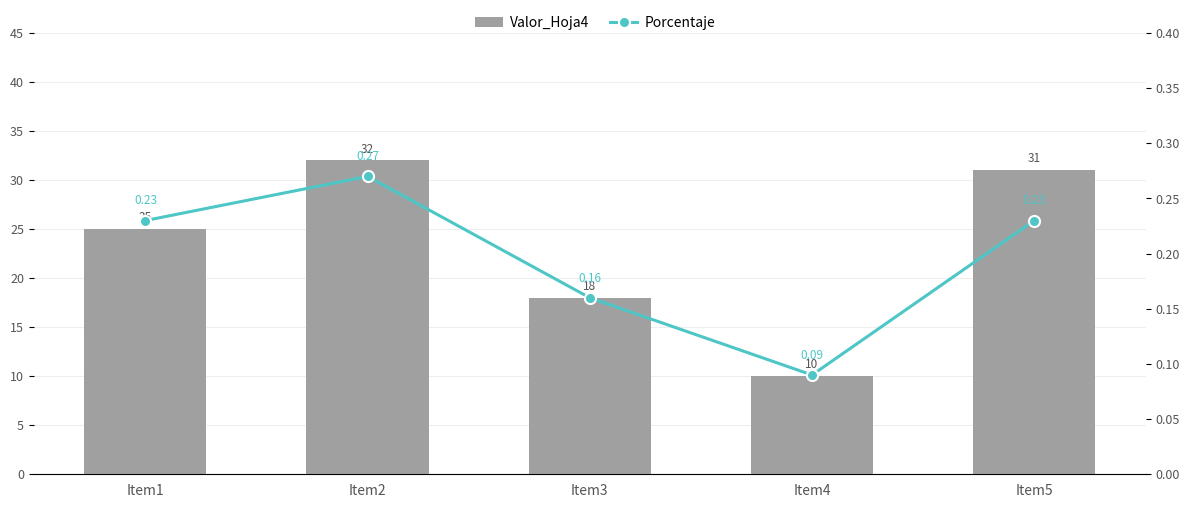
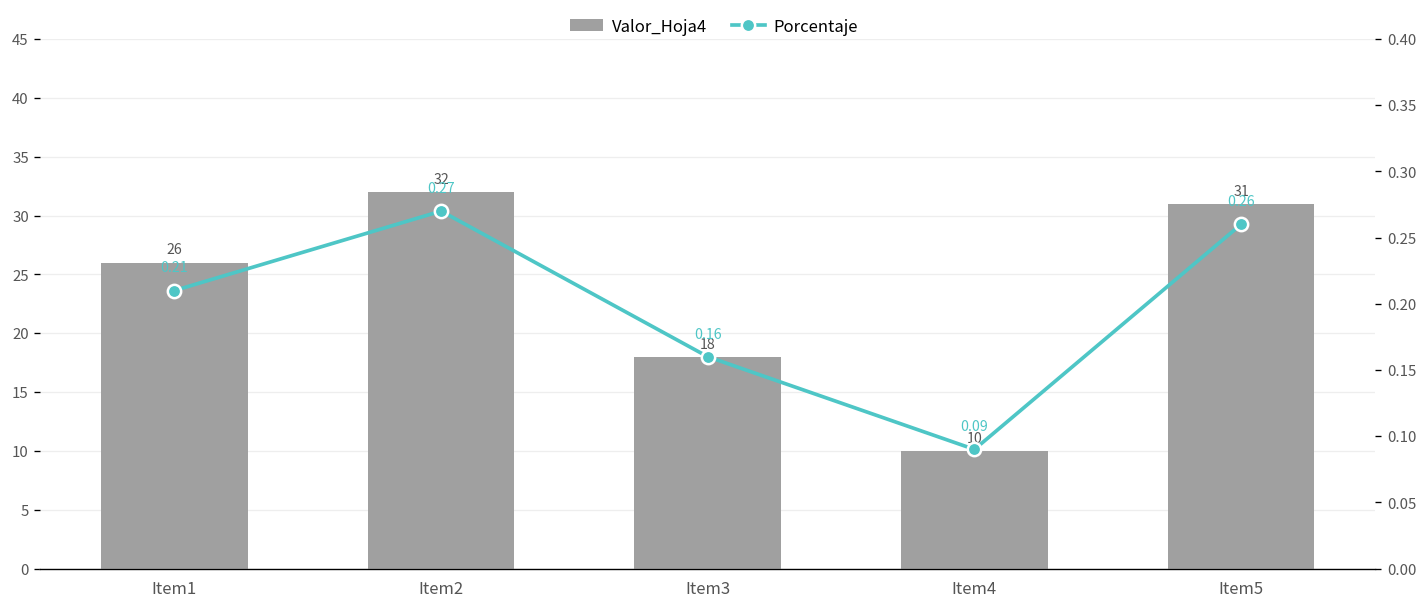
Valor_Hoja4, Item1: 25 -> 26
Porcentaje, Item1: 0.23 -> 0.21
Porcentaje, Item5: 0.23 -> 0.26
